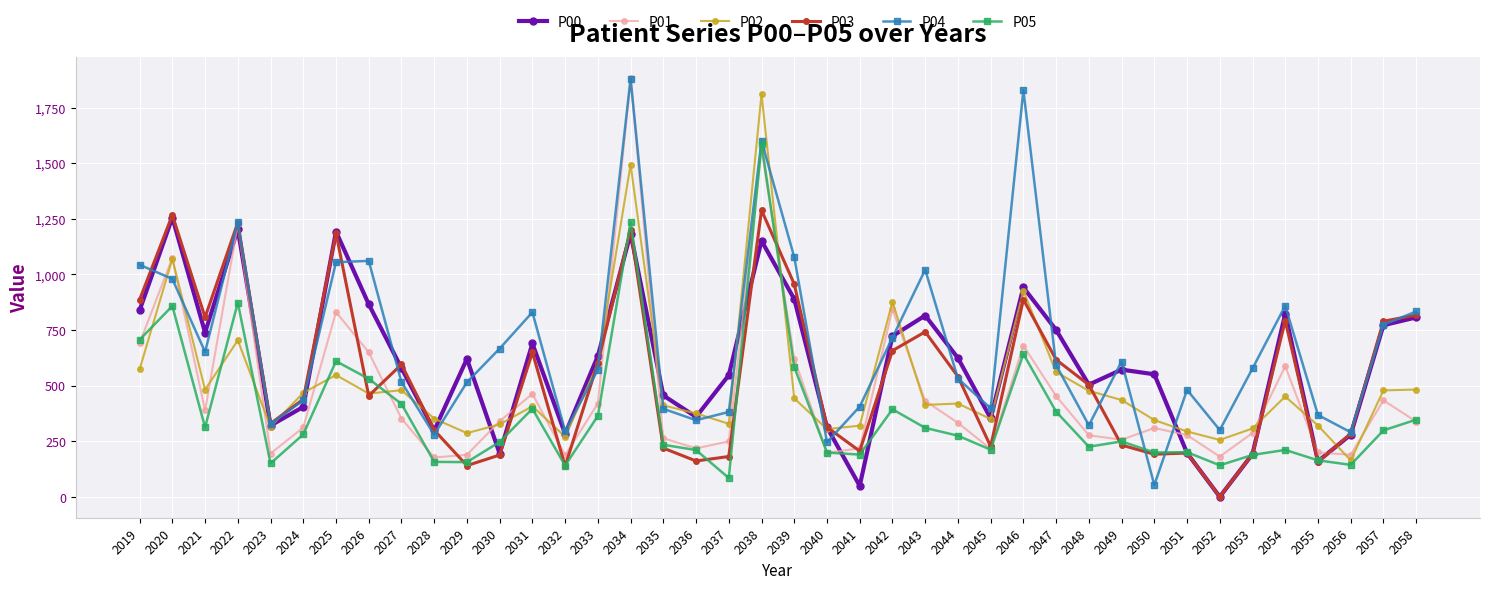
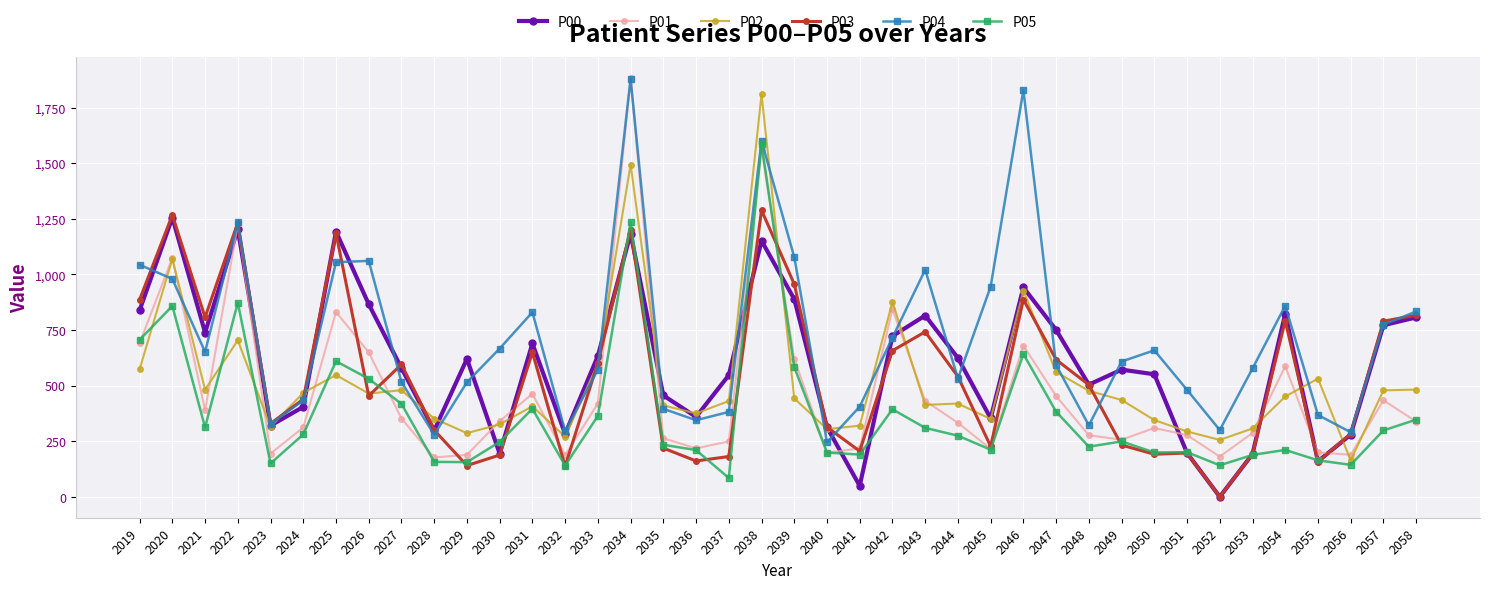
P02, 2037: 330 -> 430
P04, 2045: 400 -> 950
P04, 2050: 50 -> 660
P02, 2055: 320 -> 530
